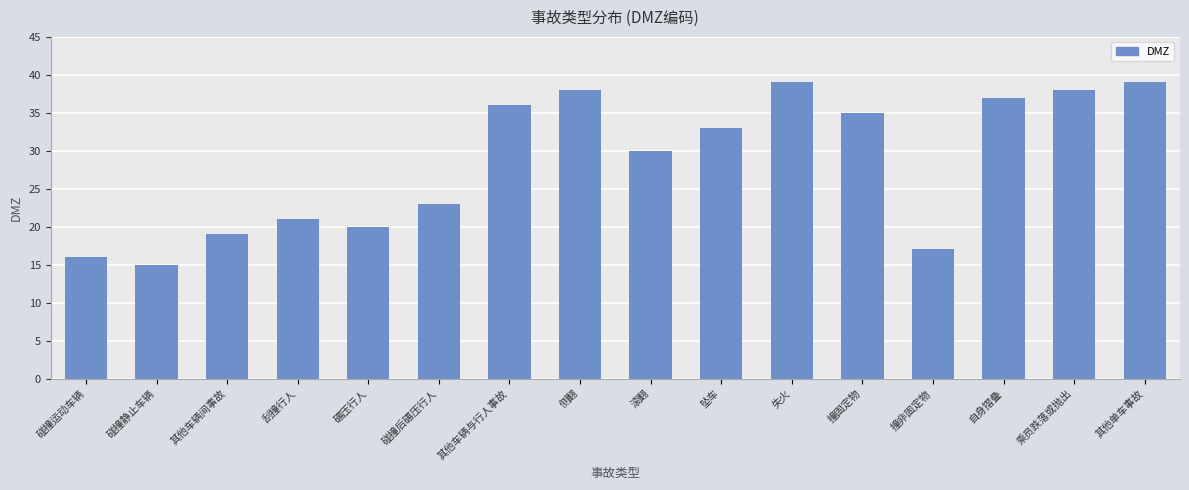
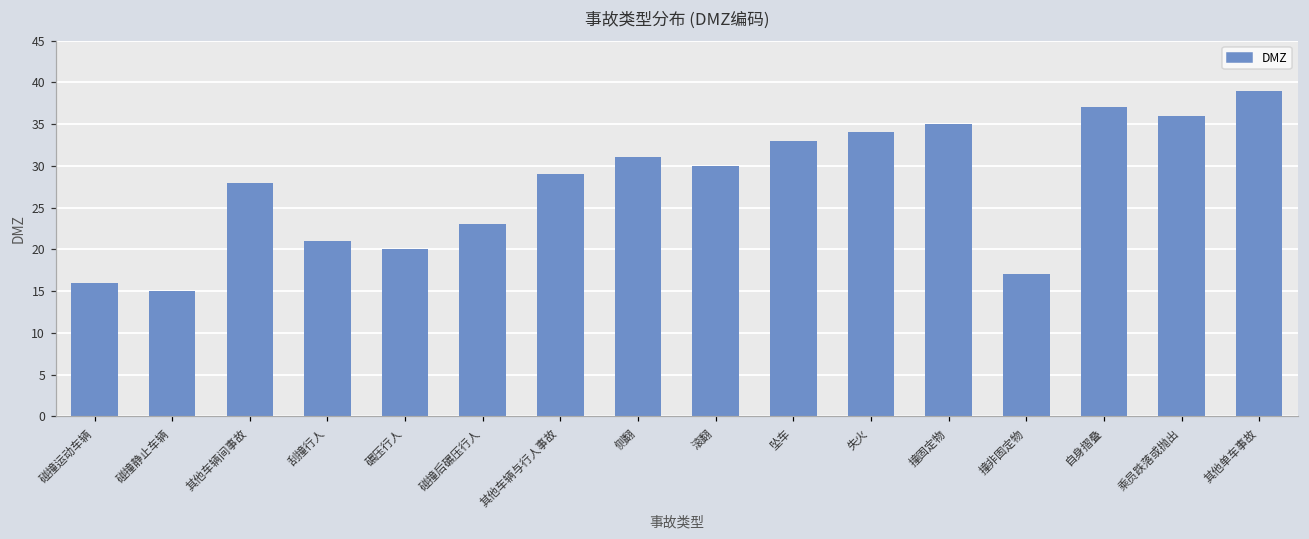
其他车辆间事故: 19 -> 28
其他车辆与行人事故: 36 -> 29
侧翻: 38 -> 31
失火: 39 -> 34
乘员跌落或抛出: 38 -> 36
